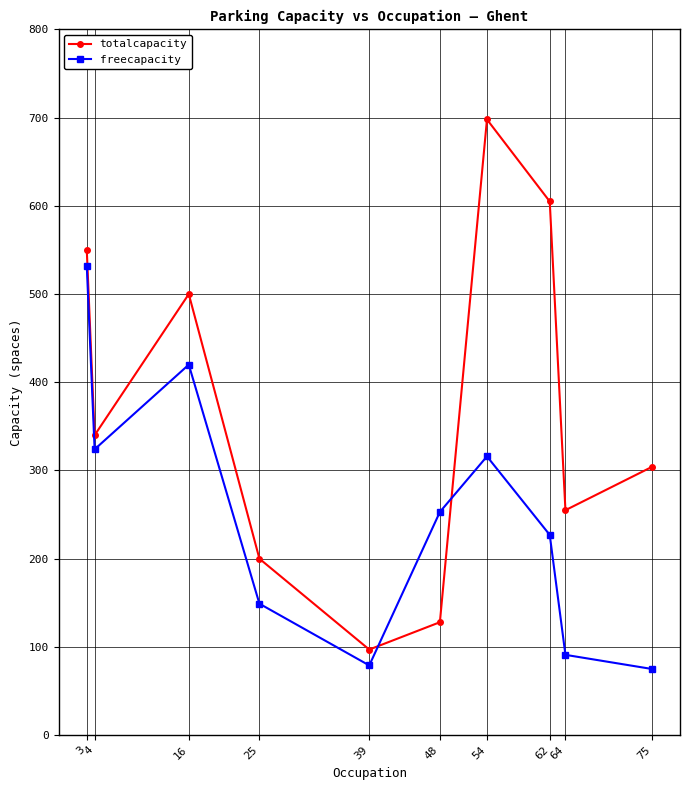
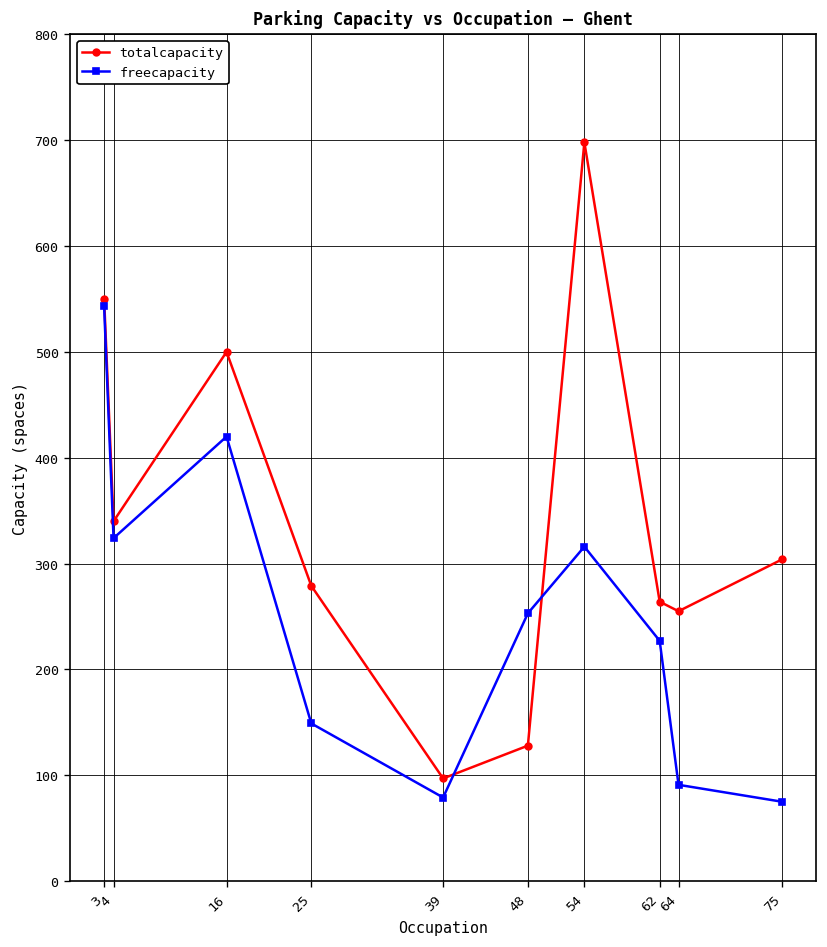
freecapacity, 3: 530 -> 540
totalcapacity, 25: 200 -> 280
totalcapacity, 62: 610 -> 260
